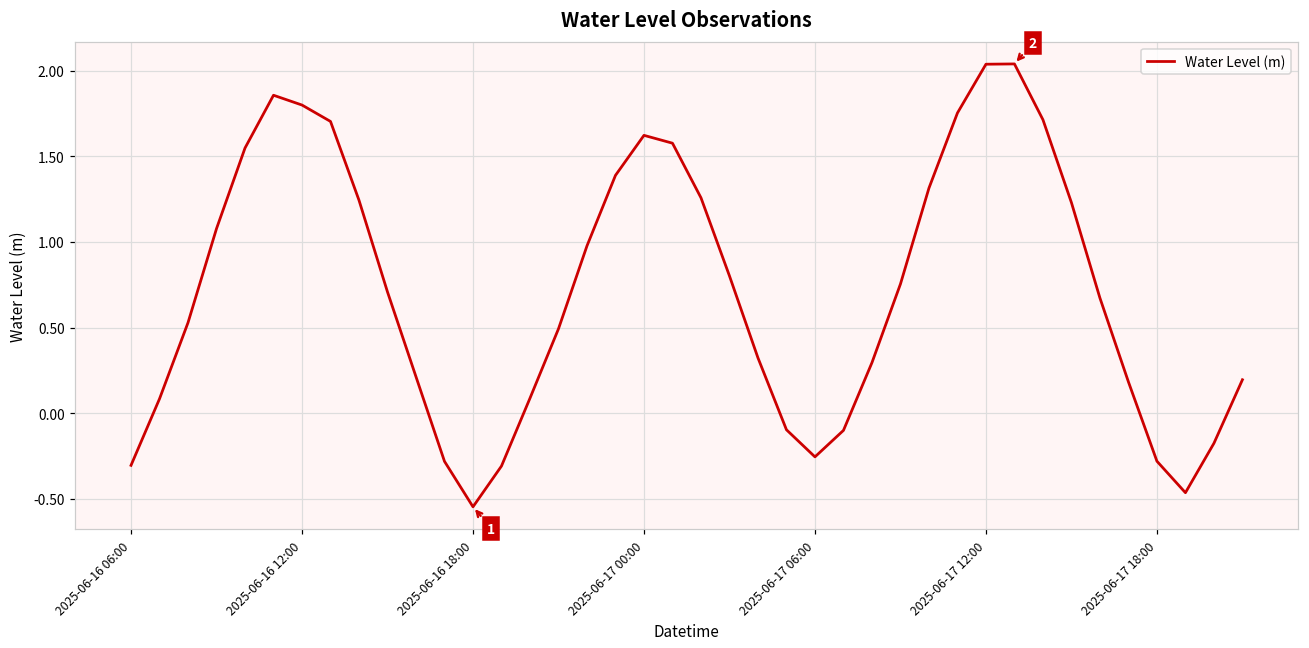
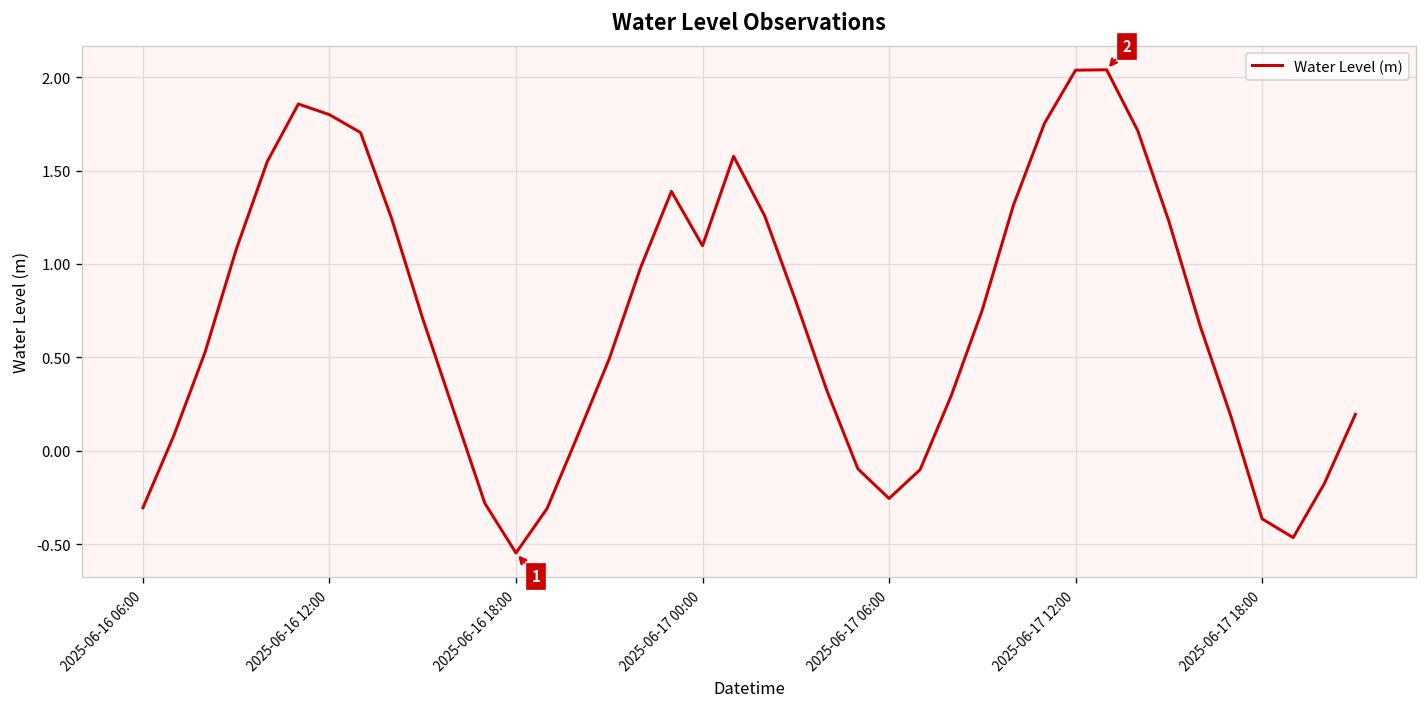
2025-06-17 00:00: 1.62 -> 1.10
2025-06-17 18:00: -0.28 -> -0.36
